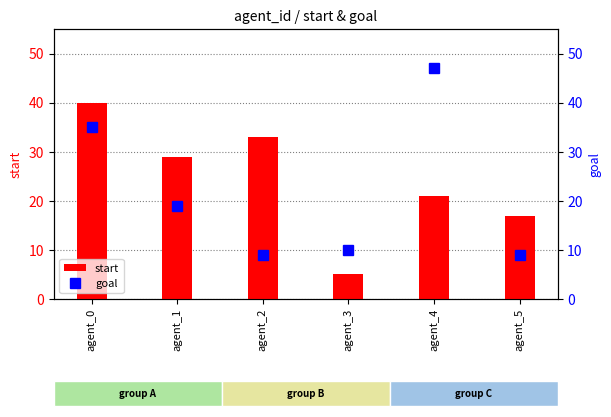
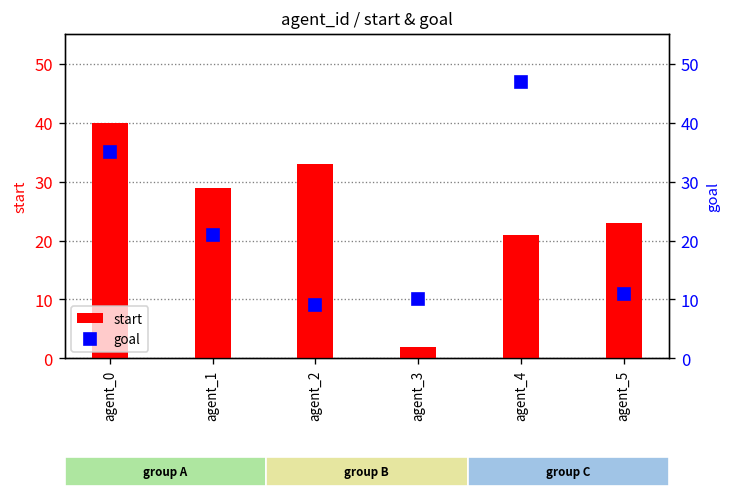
agent_id / start & goal, start, agent_3: 5 -> 2
agent_id / start & goal, start, agent_5: 17 -> 23
agent_id / start & goal, goal, agent_1: 19 -> 21
agent_id / start & goal, goal, agent_5: 9 -> 11
